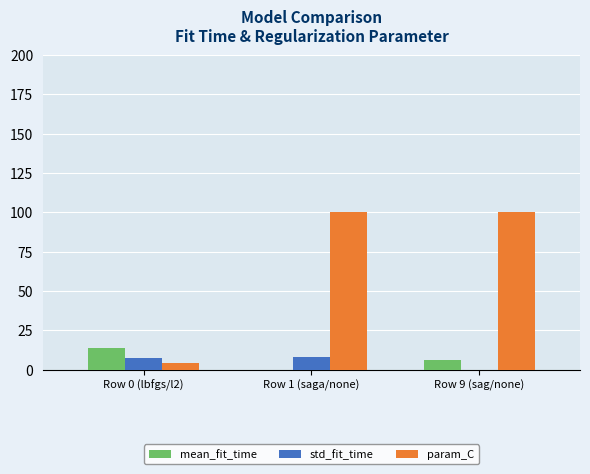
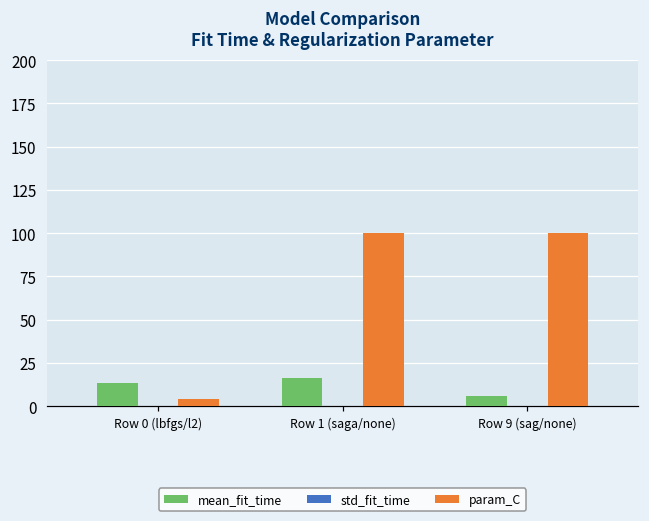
std_fit_time, Row 0 (lbfgs/l2): 8 -> 0
mean_fit_time, Row 1 (saga/none): 0 -> 16
std_fit_time, Row 1 (saga/none): 8 -> 0
